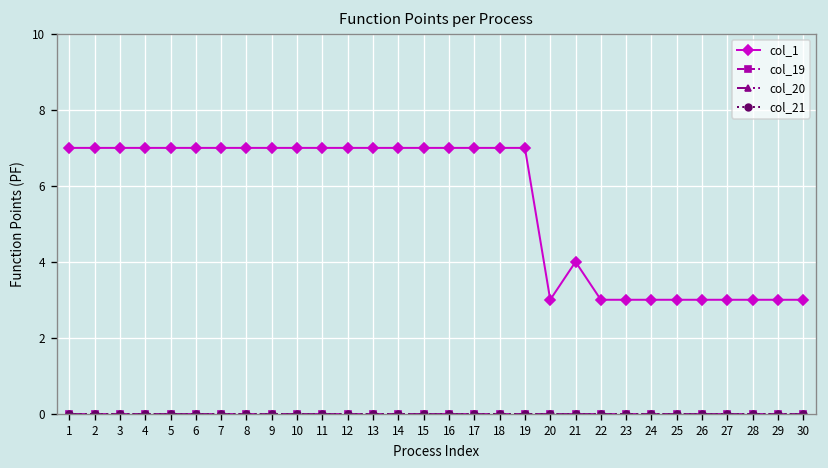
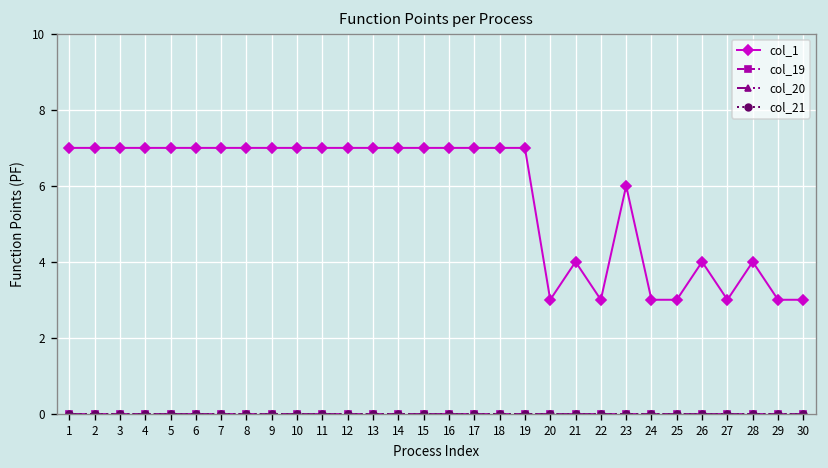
col_1, 23: 3 -> 6
col_1, 26: 3 -> 4
col_1, 28: 3 -> 4
